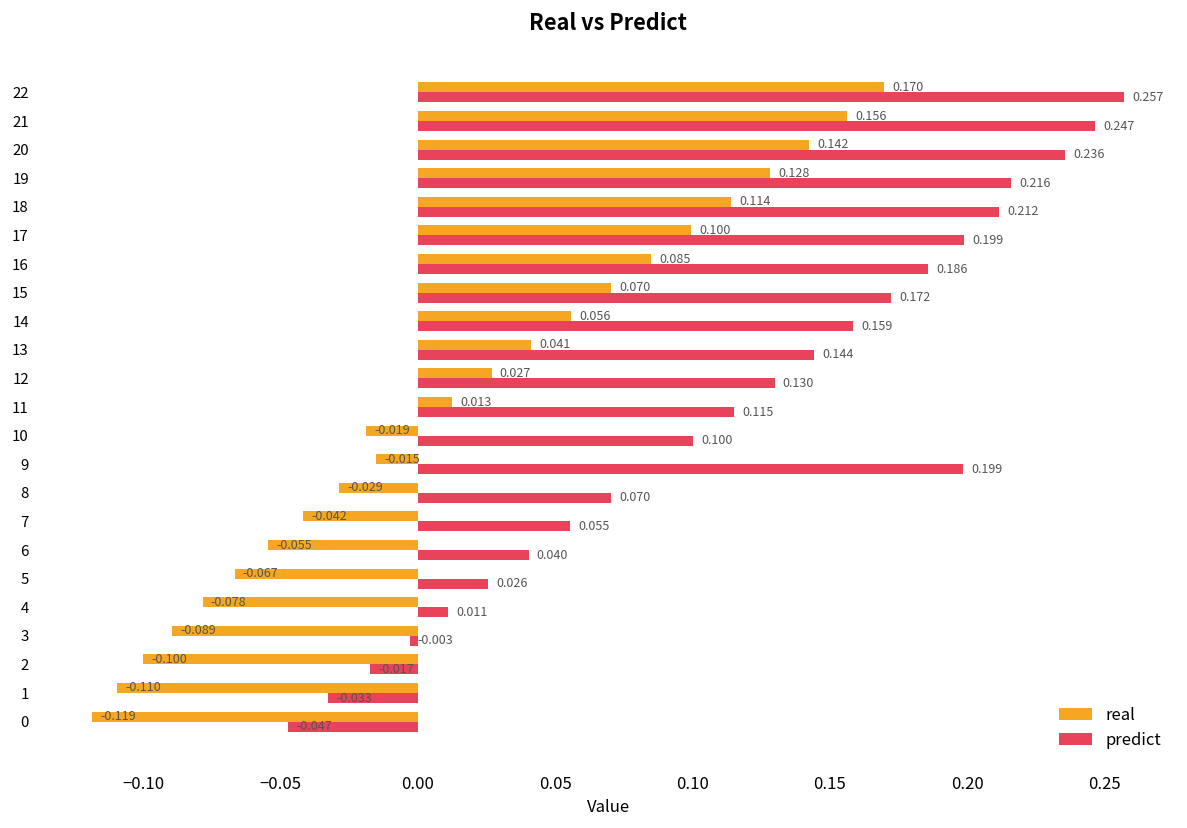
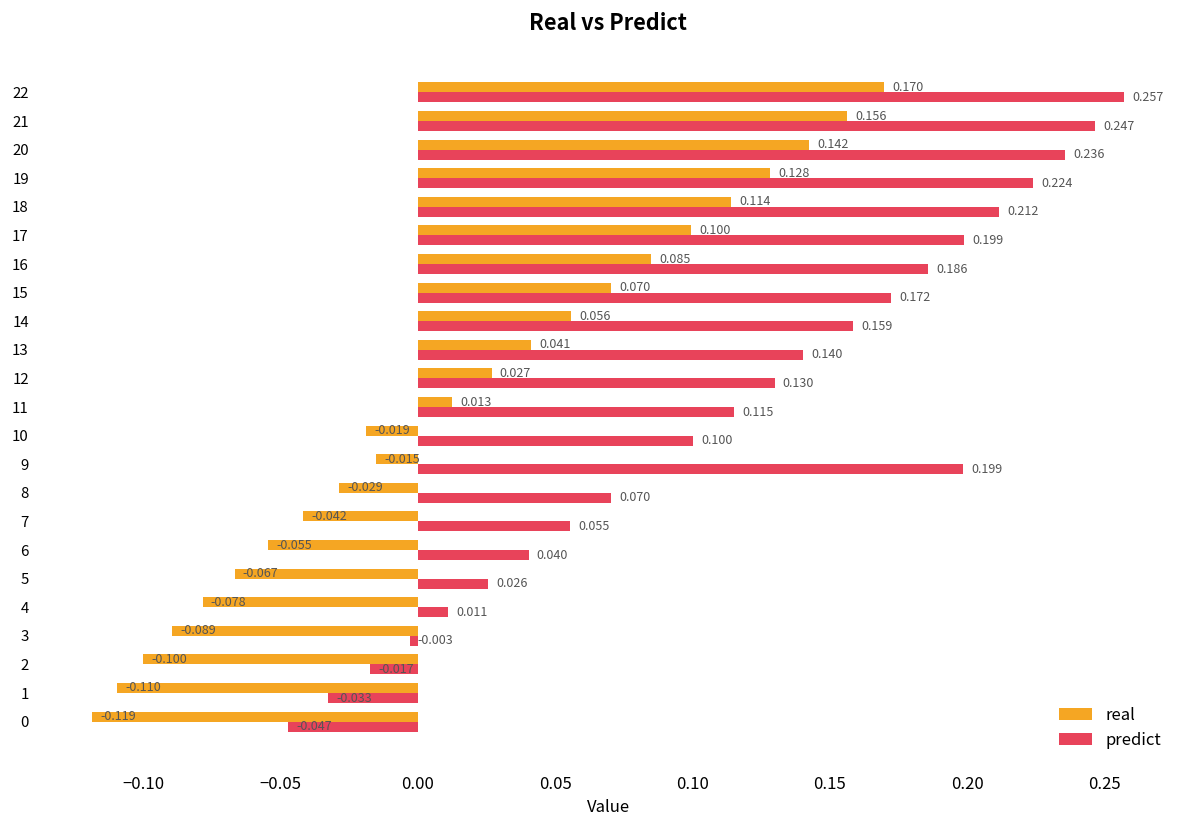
predict, 19: 0.216 -> 0.224
predict, 13: 0.144 -> 0.140
